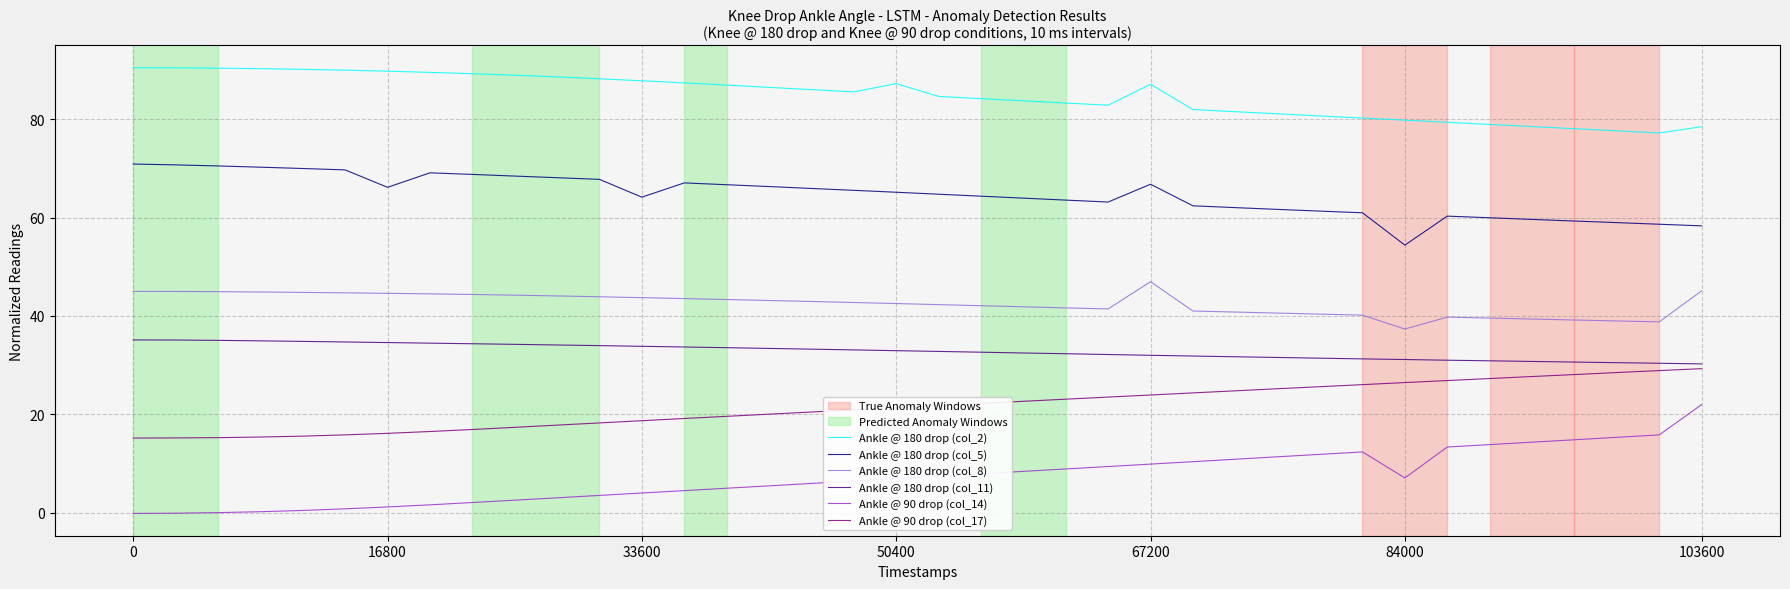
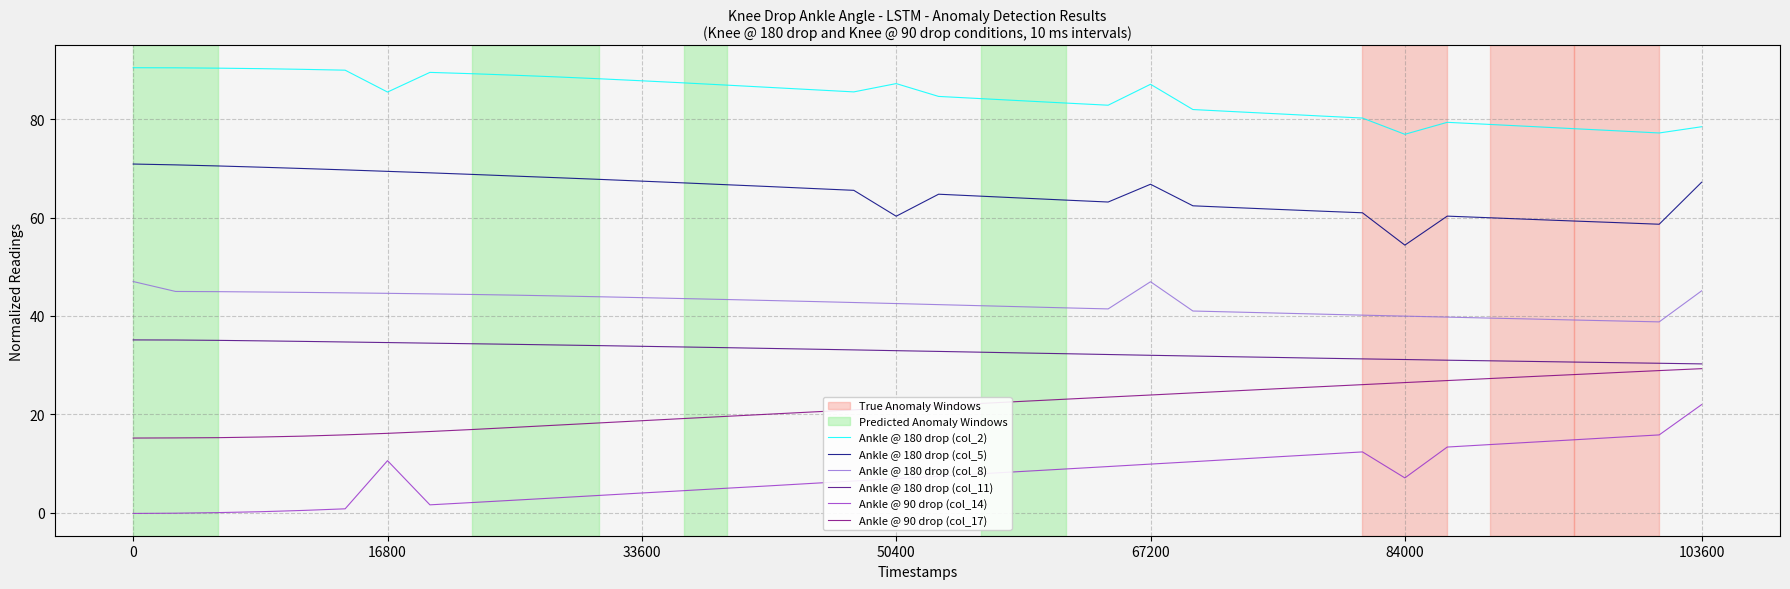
Ankle @ 180 drop (col_8), 0: 45 -> 47
Ankle @ 180 drop (col_2), 16800: 90 -> 86
Ankle @ 180 drop (col_5), 16800: 66 -> 69
Ankle @ 90 drop (col_14), 16800: 1 -> 11
Ankle @ 180 drop (col_5), 33600: 64 -> 67
Ankle @ 180 drop (col_5), 50400: 65 -> 60
Ankle @ 180 drop (col_2), 84000: 80 -> 77
Ankle @ 180 drop (col_8), 84000: 37 -> 40
Ankle @ 180 drop (col_5), 103600: 58 -> 67
